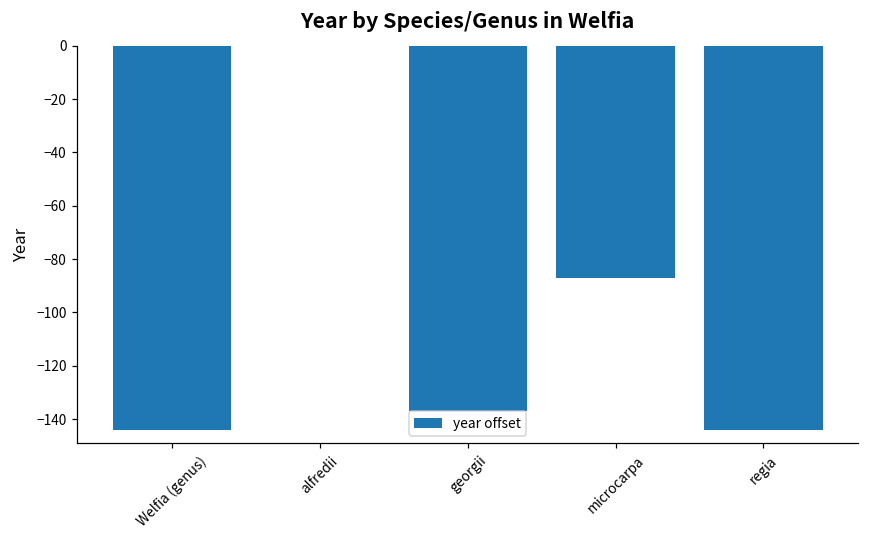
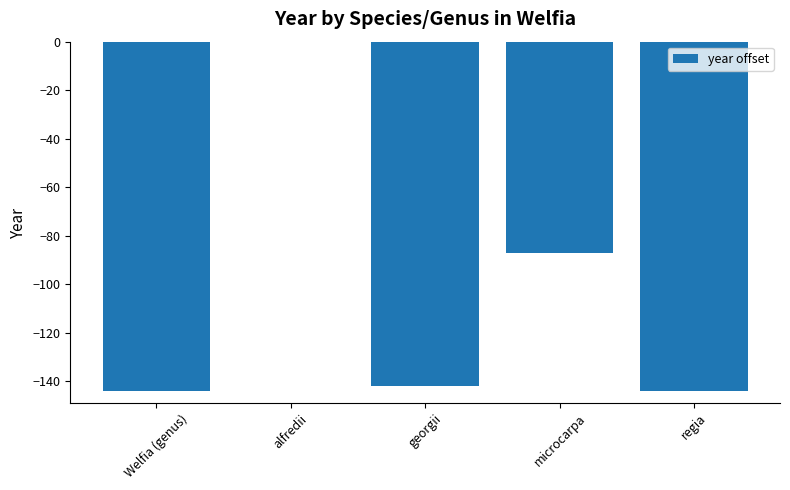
georgii: -137 -> -142
